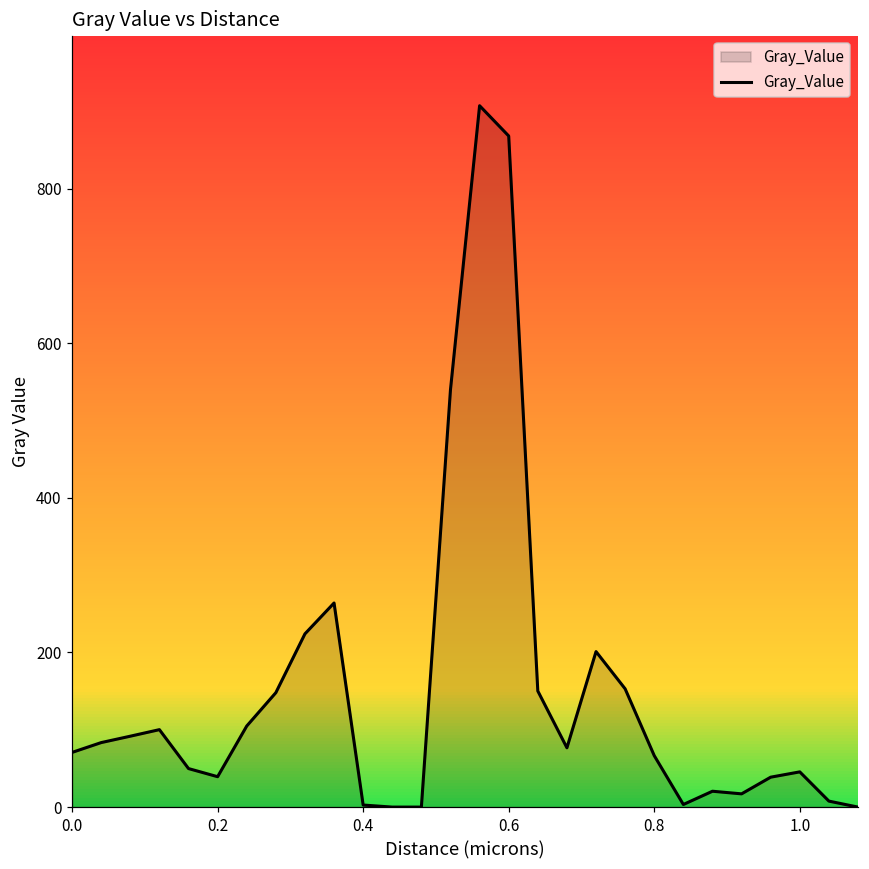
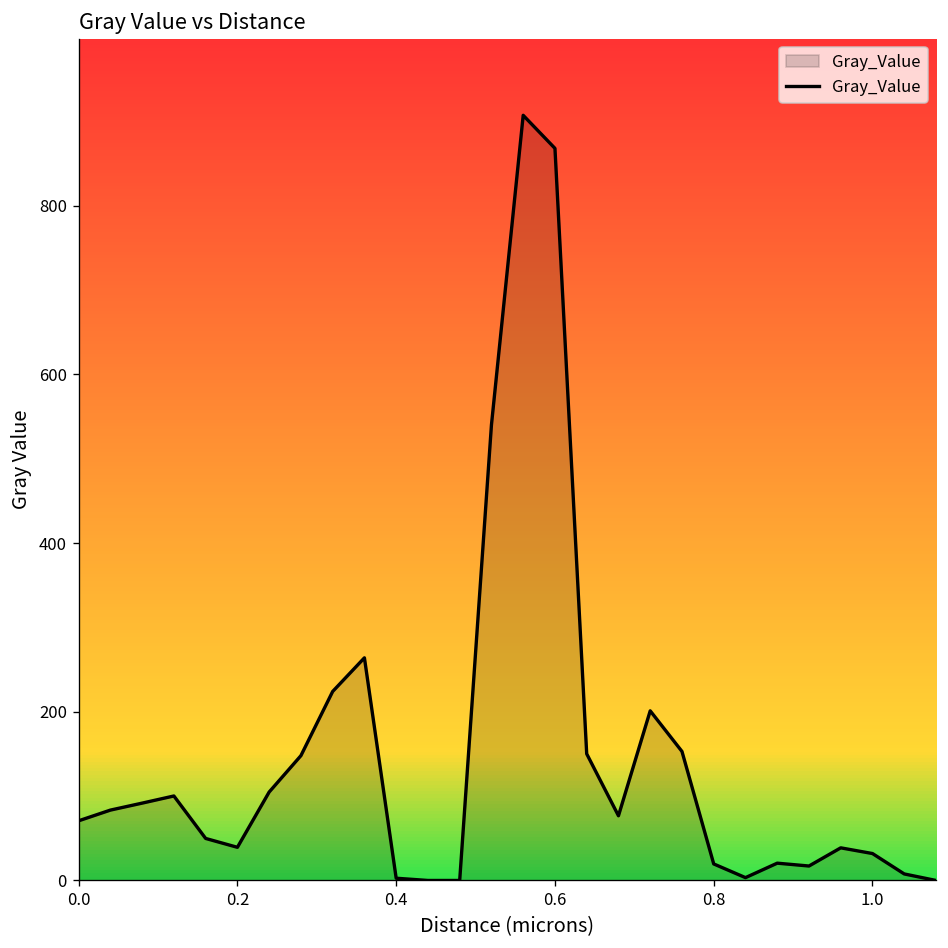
0.8: 70 -> 20
1.0: 50 -> 30
